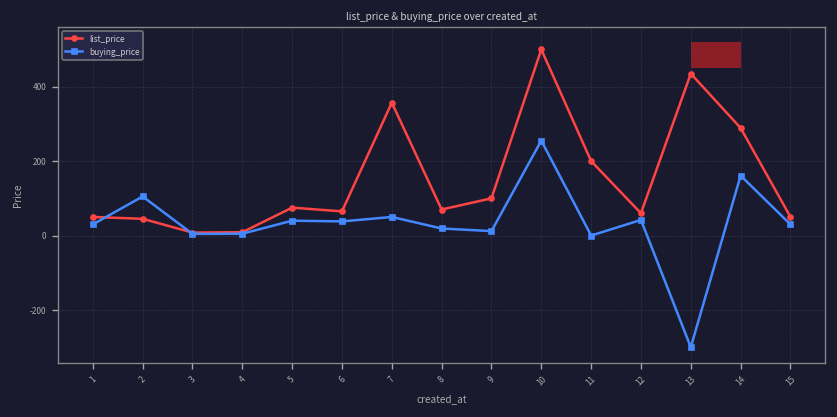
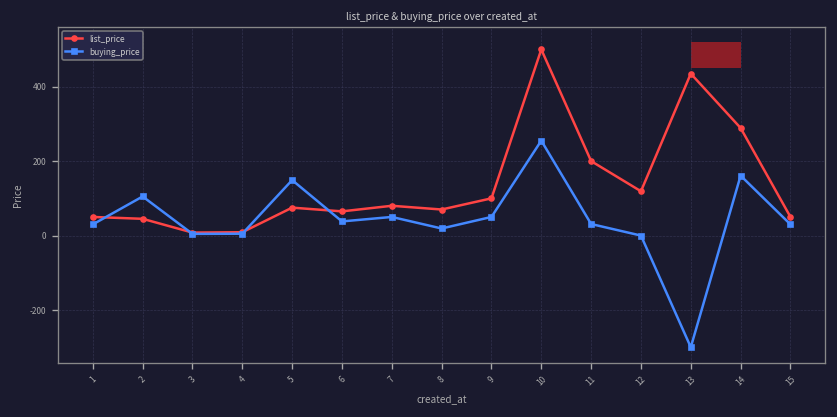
buying_price, 5: 40 -> 150
list_price, 7: 360 -> 80
buying_price, 9: 10 -> 50
buying_price, 11: 0 -> 30
list_price, 12: 60 -> 120
buying_price, 12: 40 -> 0
